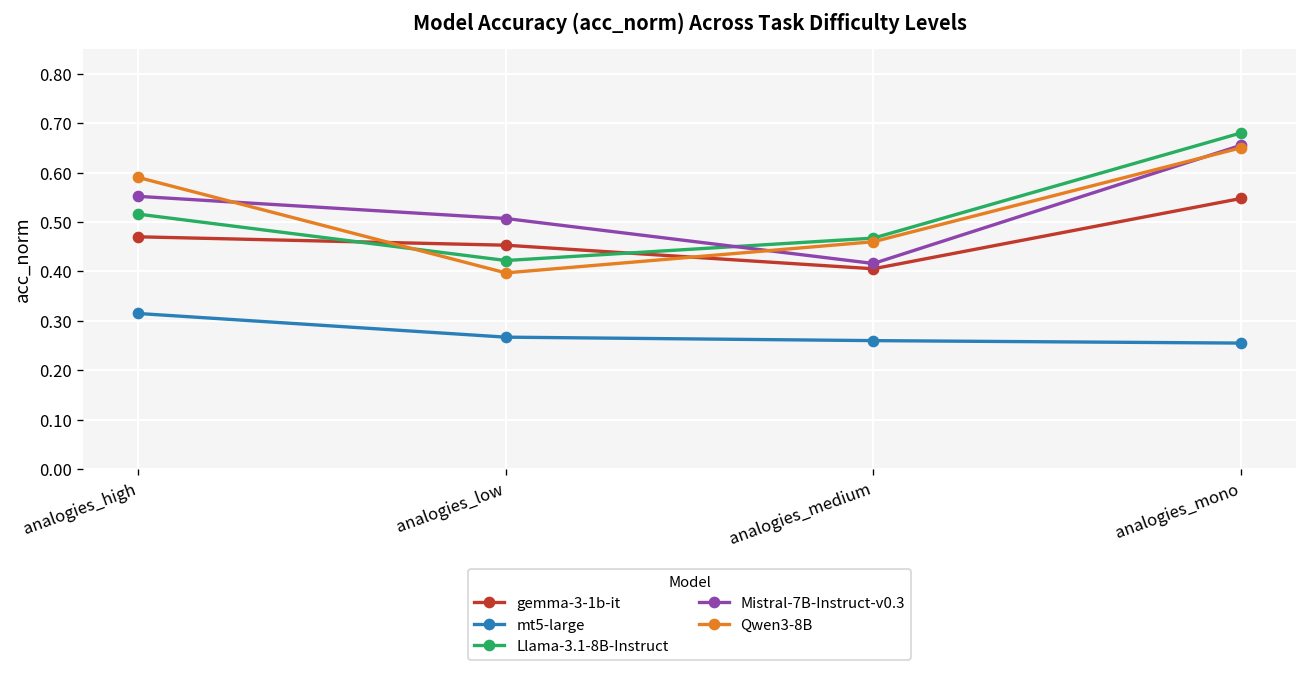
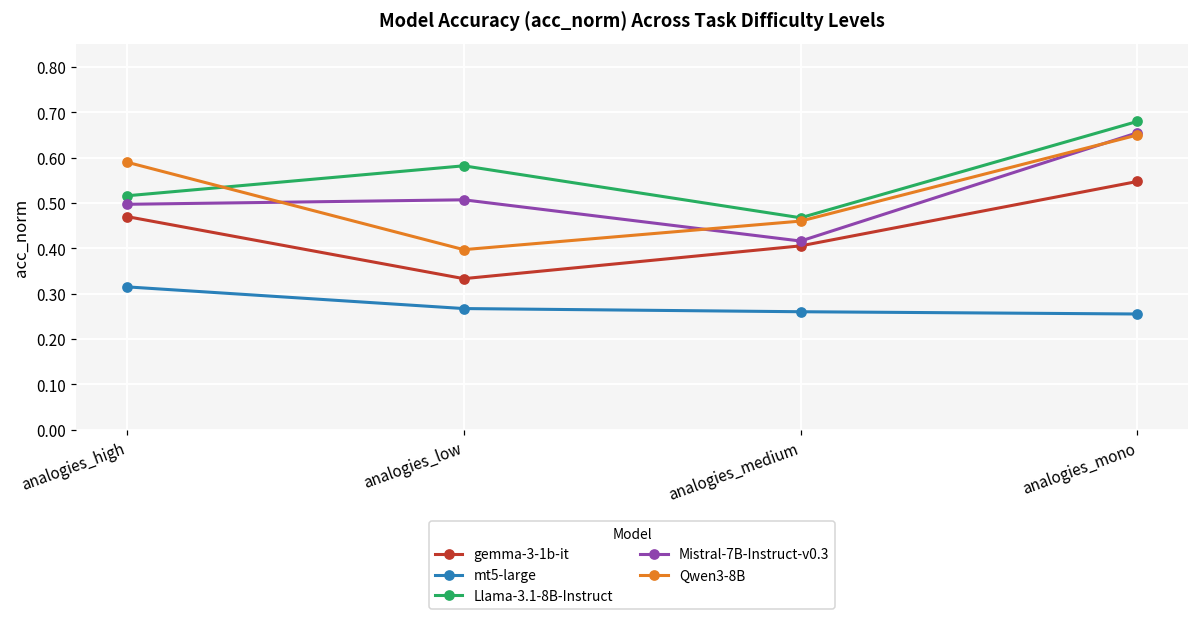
Mistral-7B-Instruct-v0.3, analogies_high: 0.55 -> 0.50
gemma-3-1b-it, analogies_low: 0.45 -> 0.33
Llama-3.1-8B-Instruct, analogies_low: 0.42 -> 0.58
